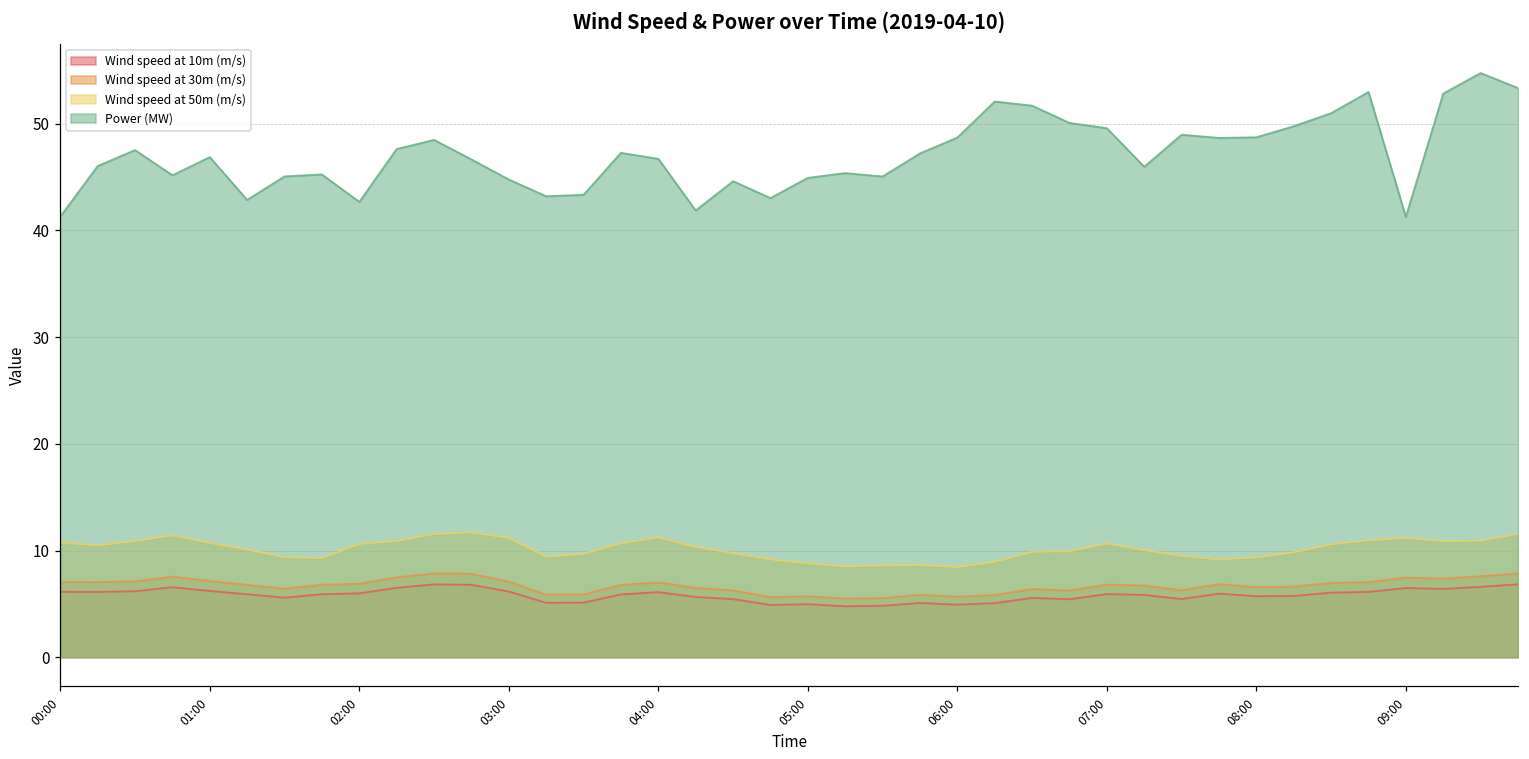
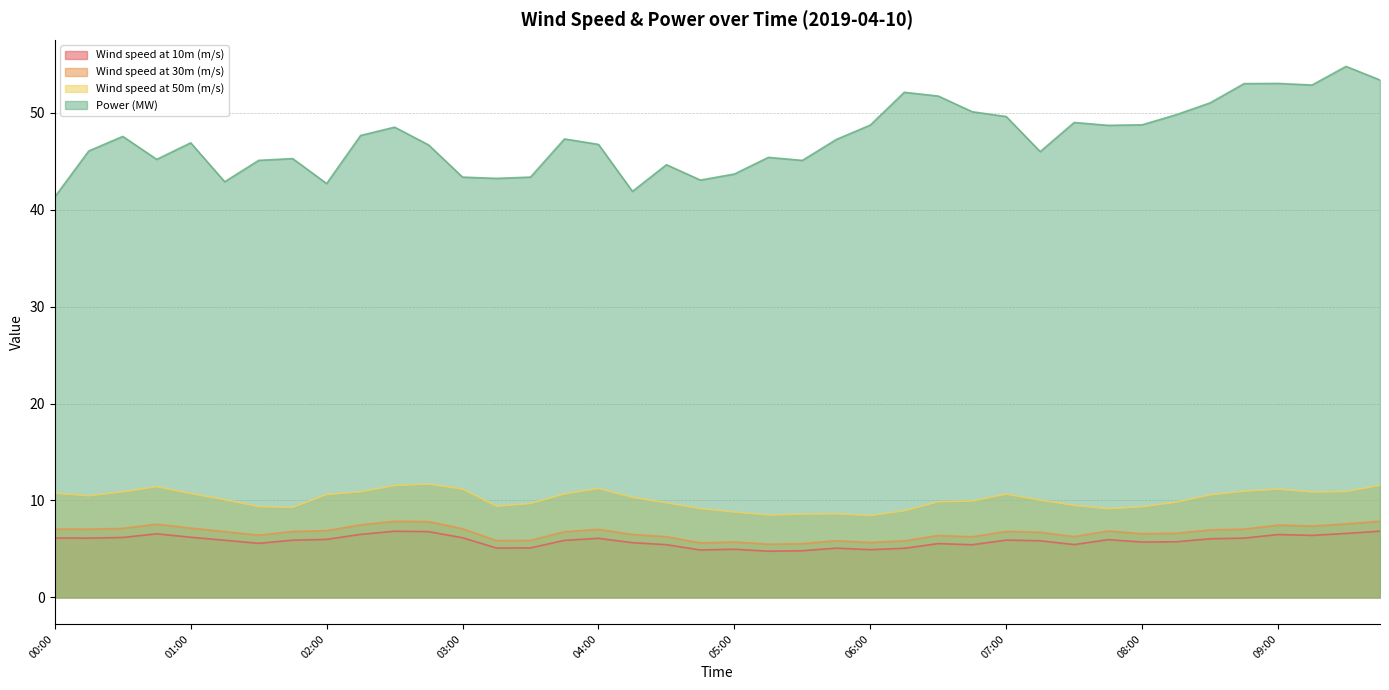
Power (MW), 03:00: 45 -> 43
Power (MW), 05:00: 45 -> 44
Power (MW), 09:00: 41 -> 53
